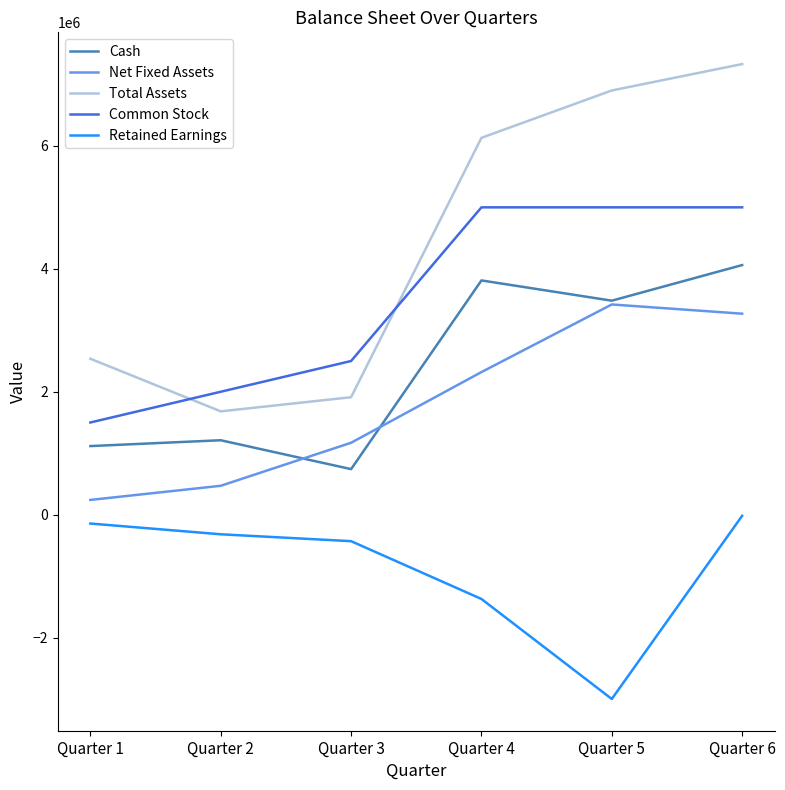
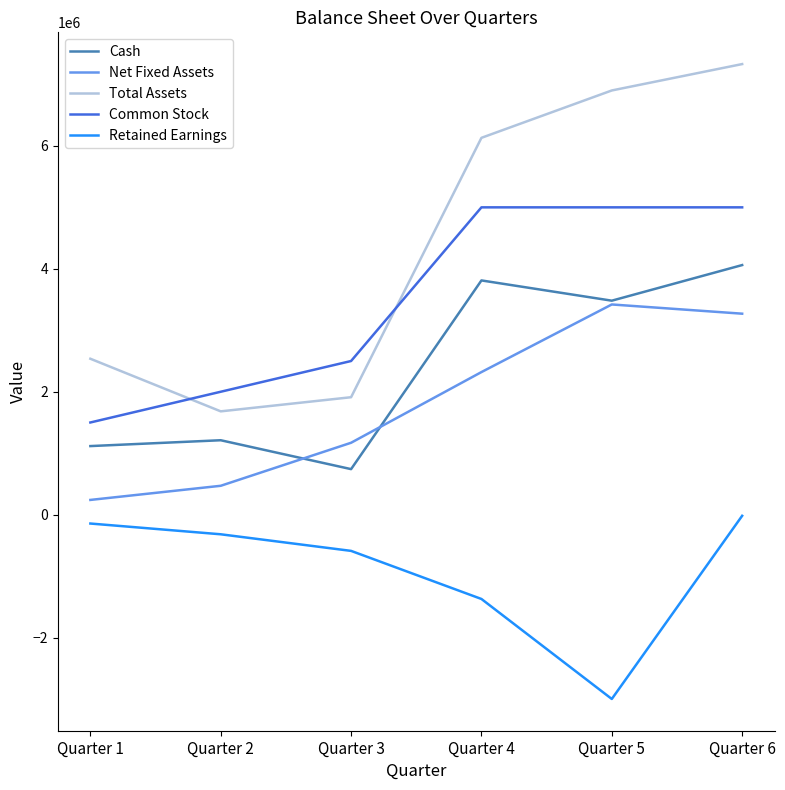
Retained Earnings, Quarter 3: -400000 -> -600000
